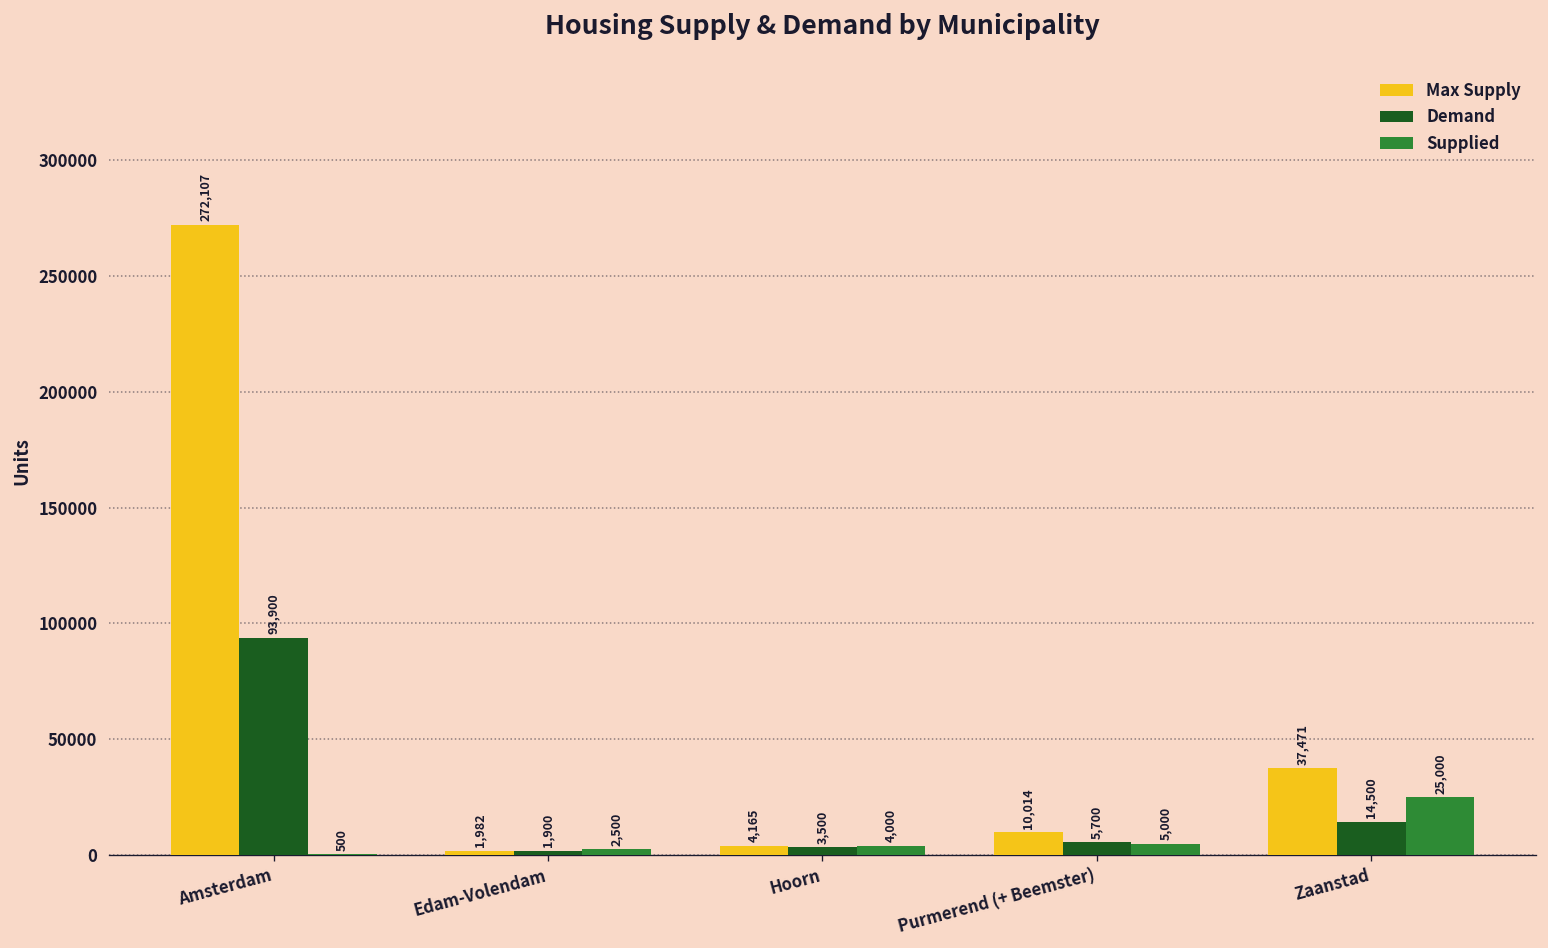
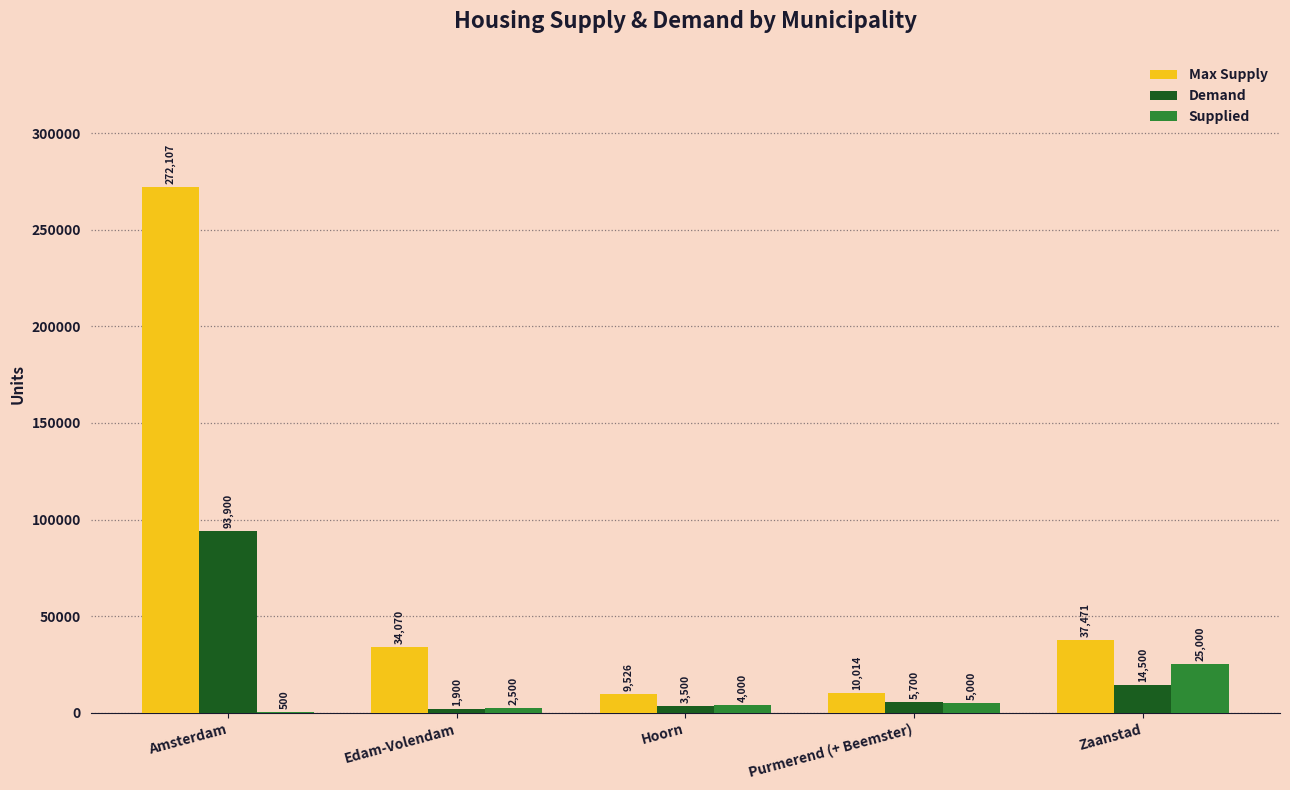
Max Supply, Edam-Volendam: 1,982 -> 34,070
Max Supply, Hoorn: 4,165 -> 9,526
